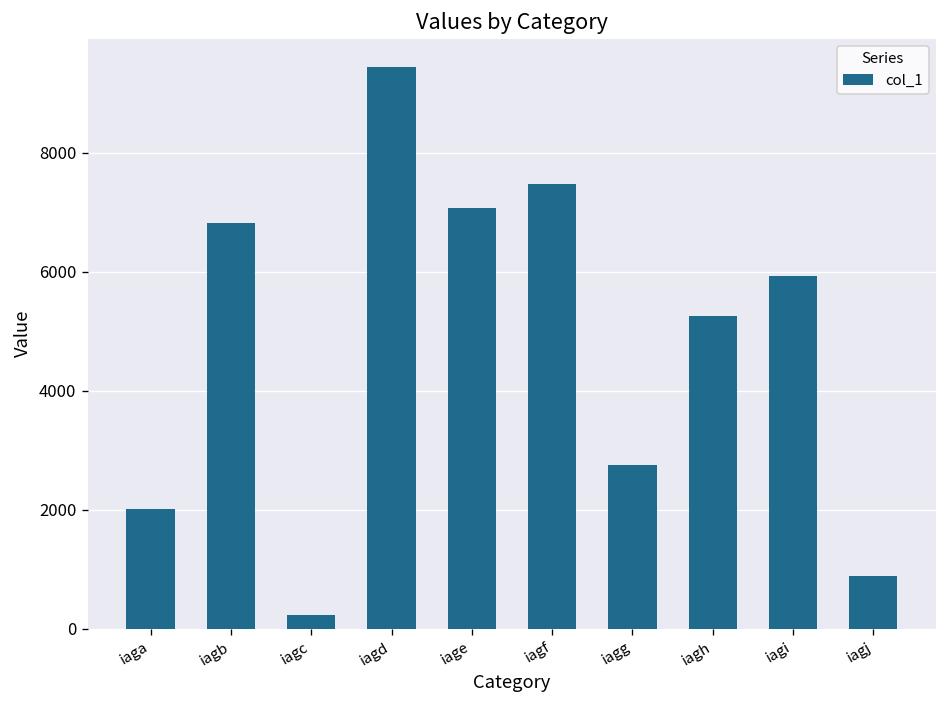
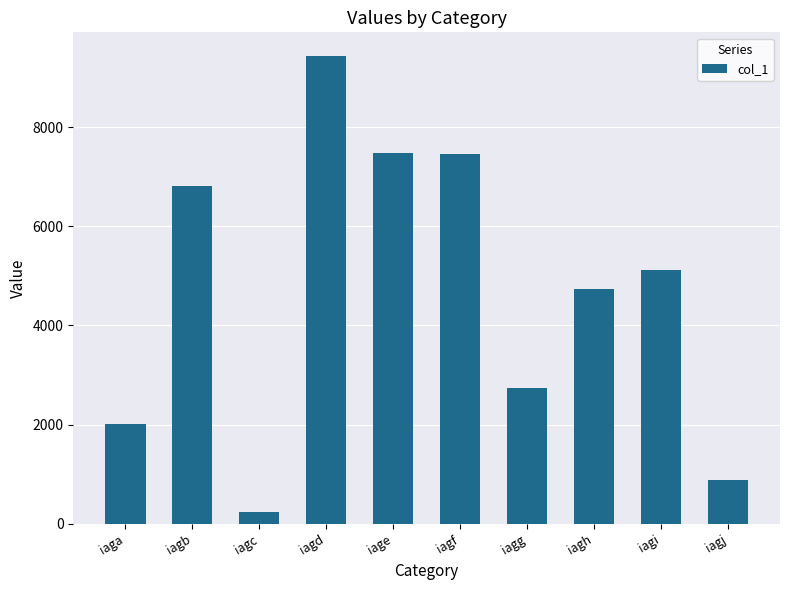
iage: 7100 -> 7500
iagh: 5300 -> 4700
iagi: 5900 -> 5100
